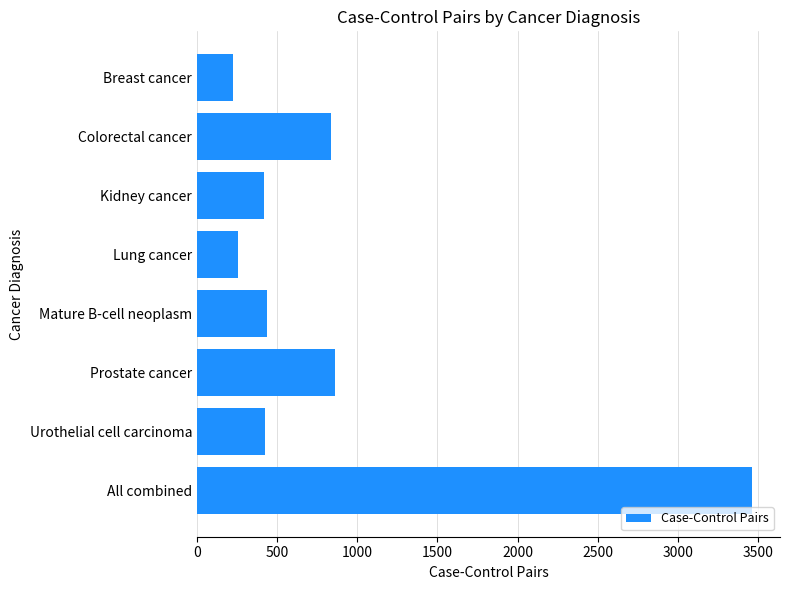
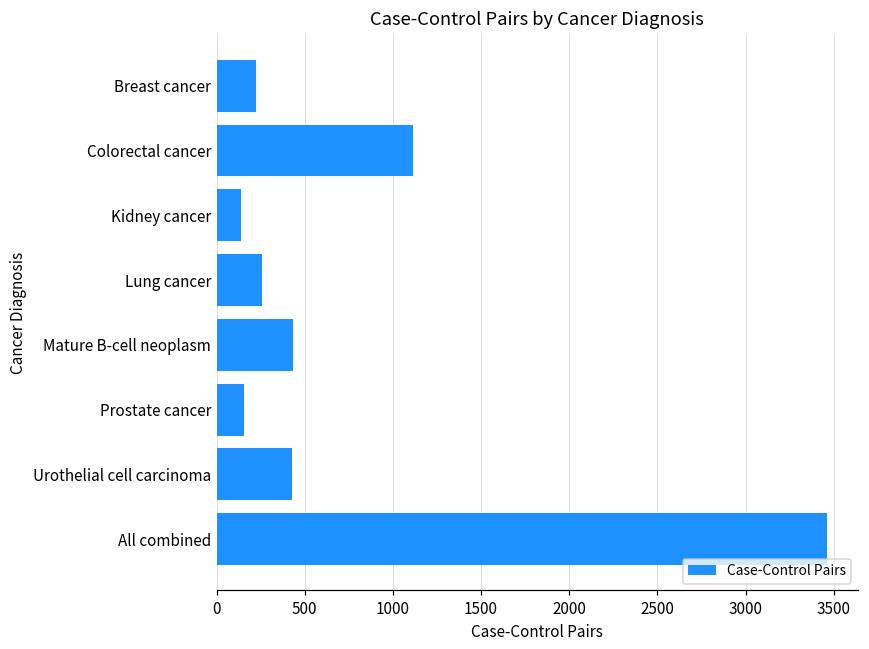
Colorectal cancer: 830 -> 1110
Kidney cancer: 420 -> 140
Prostate cancer: 860 -> 160
